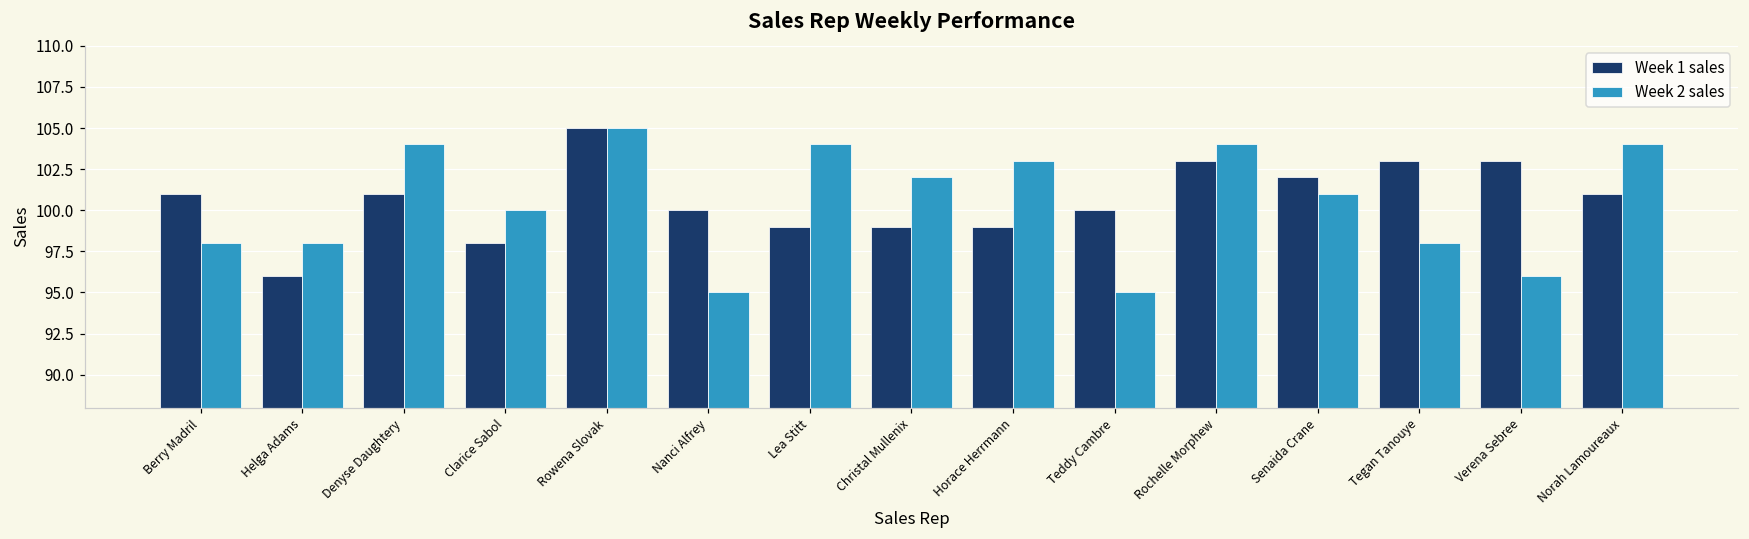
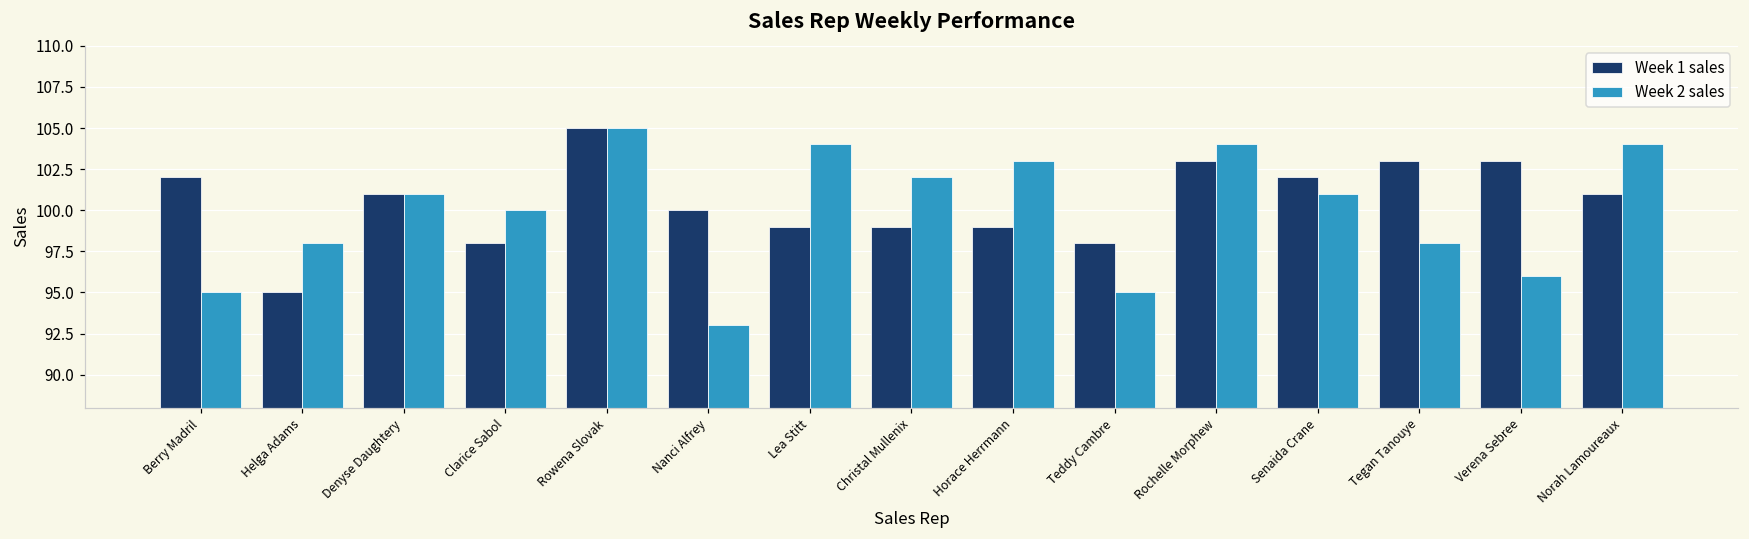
Week 1 sales, Berry Madril: 101 -> 102
Week 2 sales, Berry Madril: 98 -> 95
Week 1 sales, Helga Adams: 96 -> 95
Week 2 sales, Denyse Daughtery: 104 -> 101
Week 2 sales, Nanci Alfrey: 95 -> 93
Week 1 sales, Teddy Cambre: 100 -> 98
